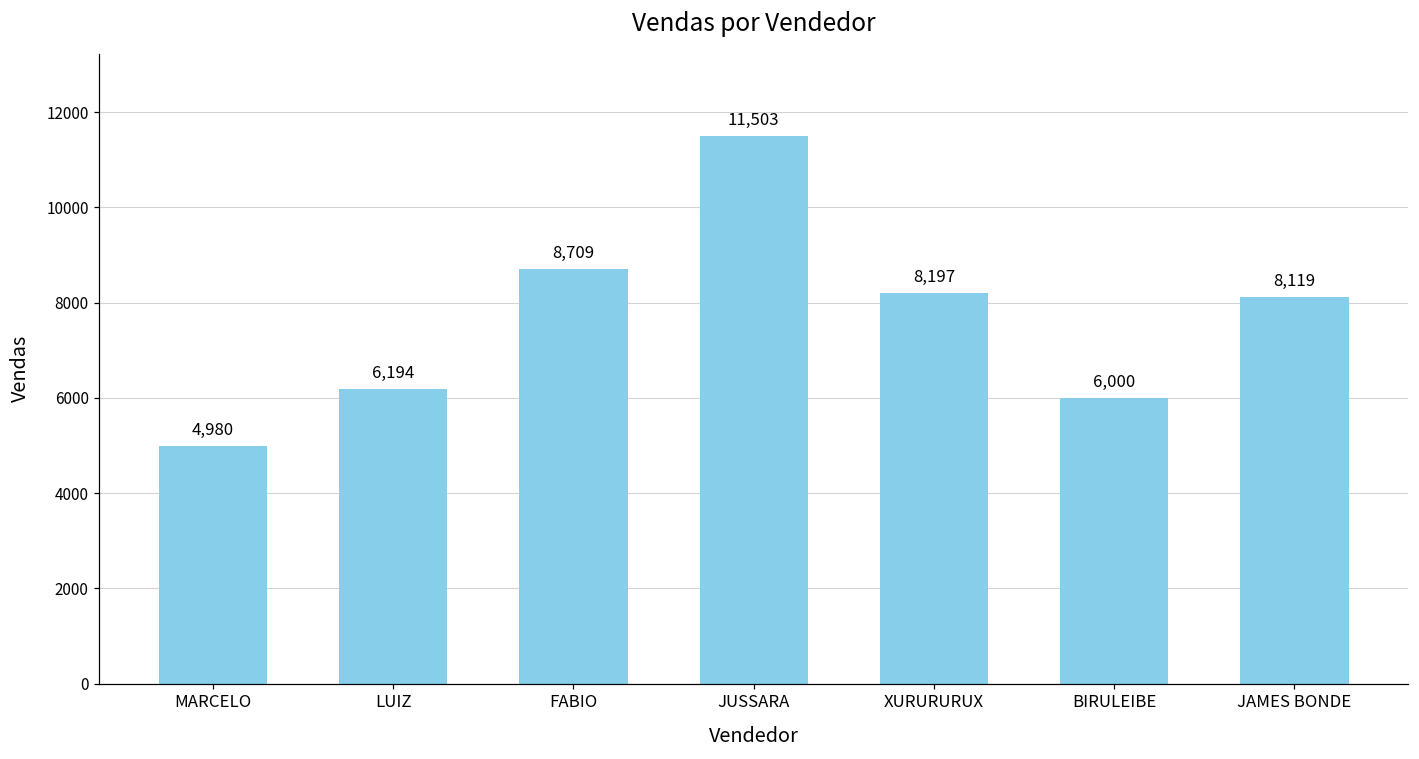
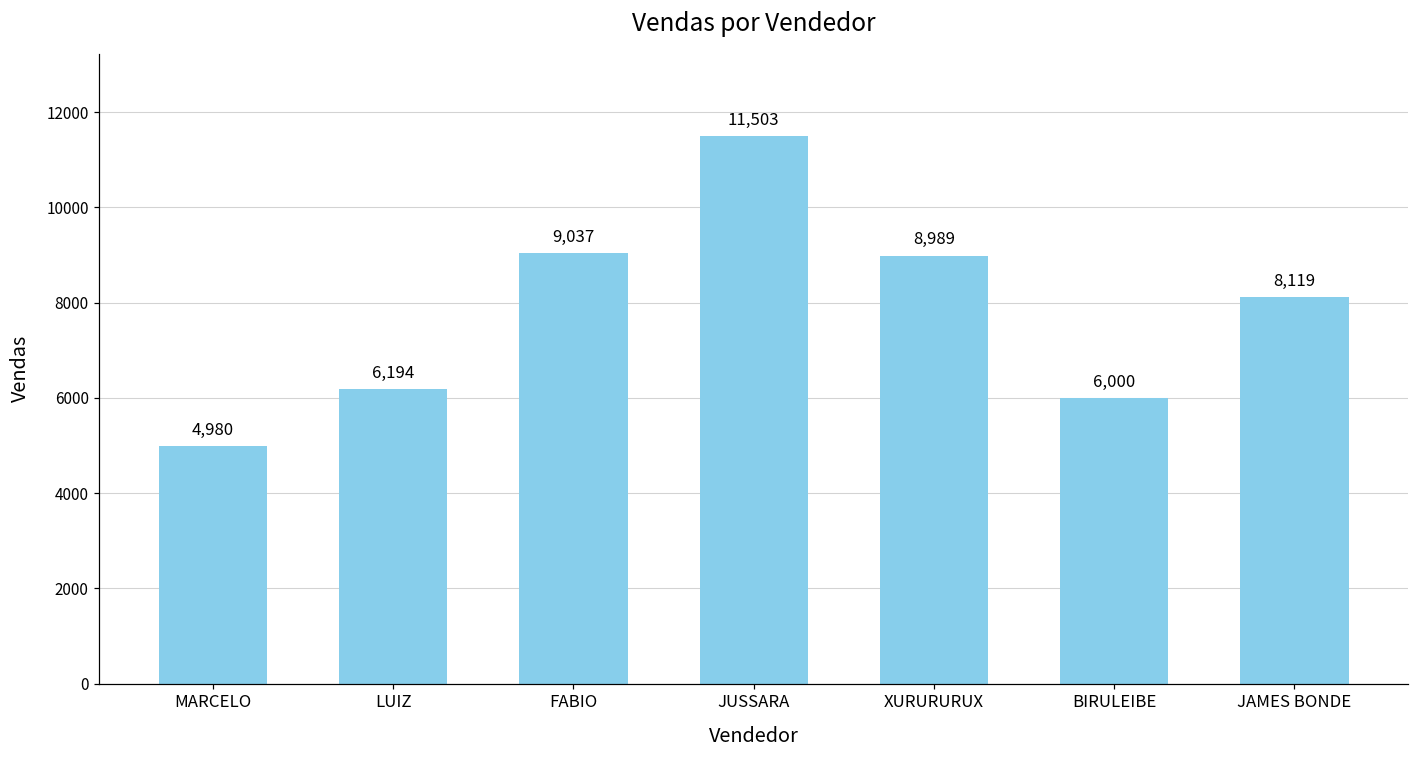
FABIO: 8,709 -> 9,037
XURURURUX: 8,197 -> 8,989
